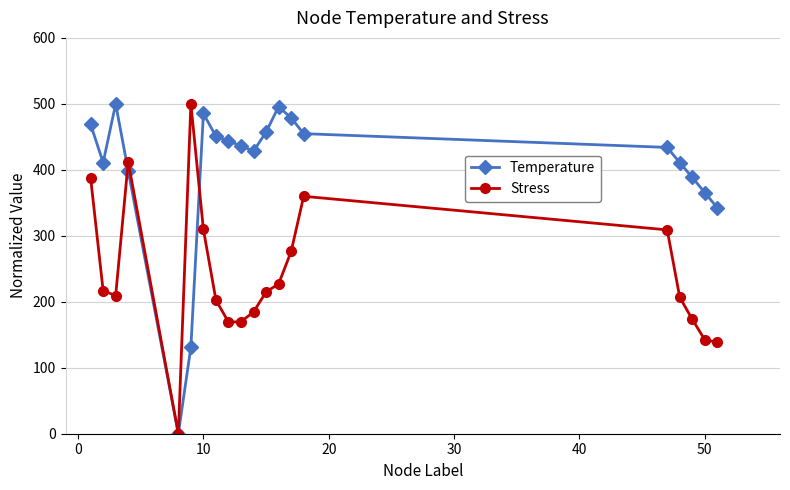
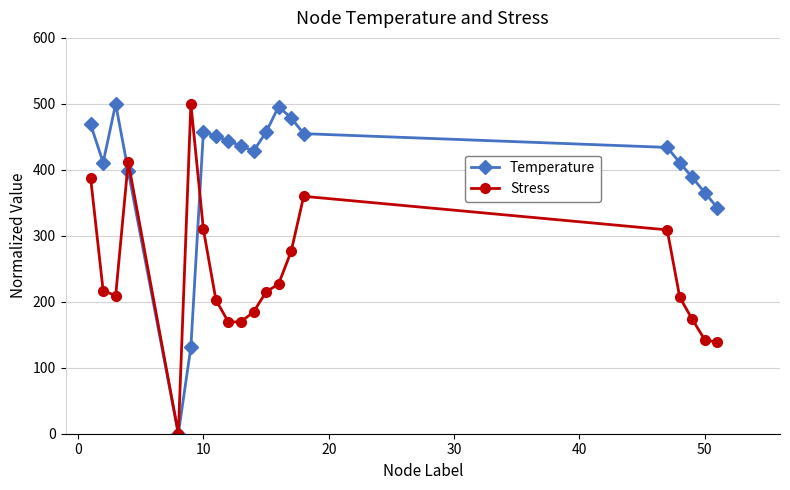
Temperature, 10: 490 -> 460
